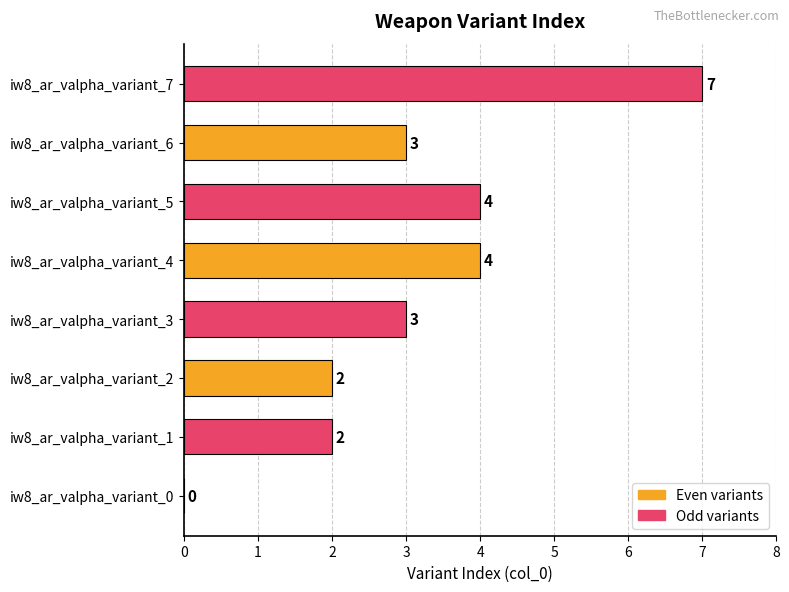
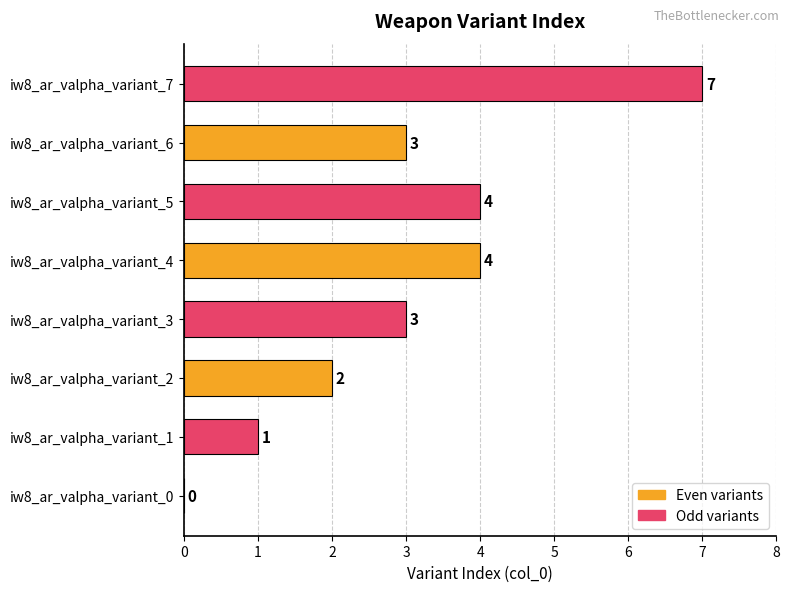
iw8_ar_valpha_variant_1: 2 -> 1
